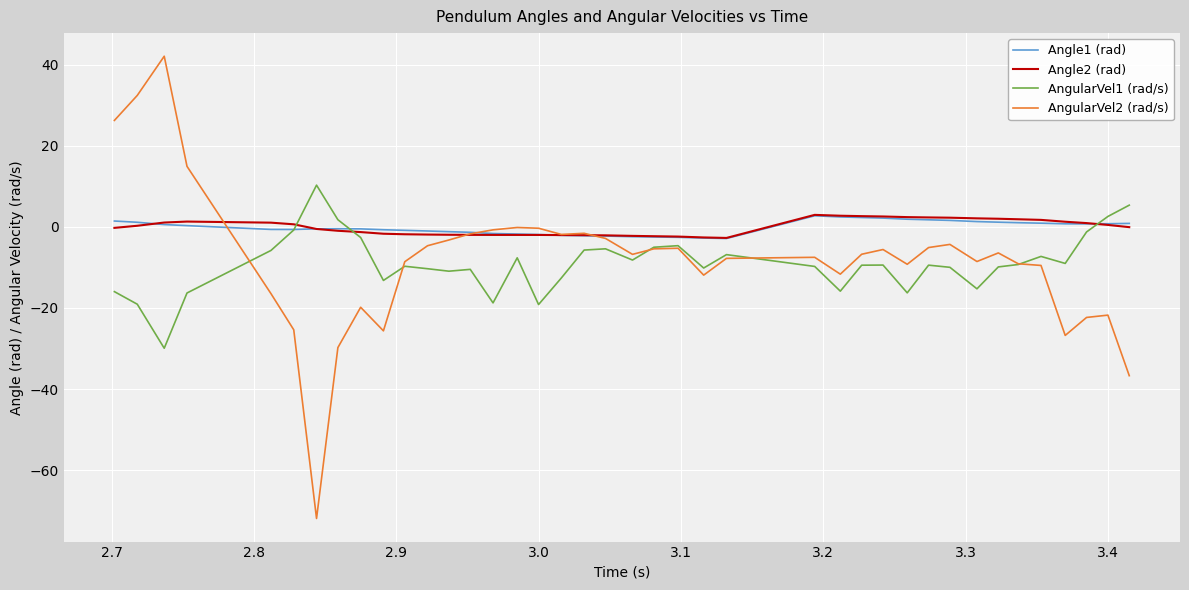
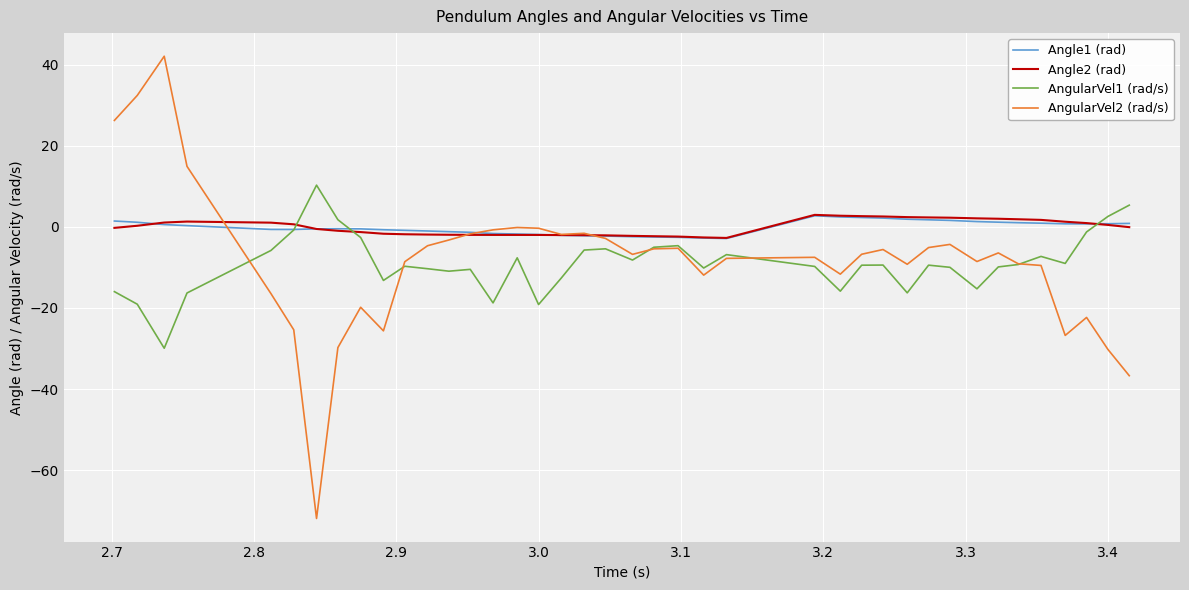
AngularVel2 (rad/s), 3.4: -22 -> -30
